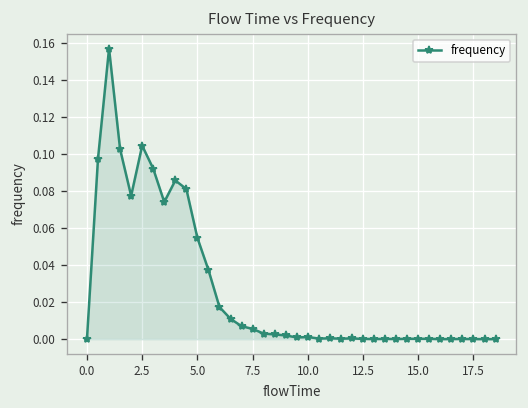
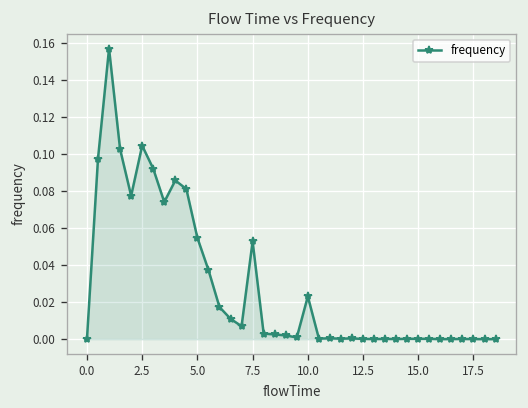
7.5: 0.006 -> 0.053
10.0: 0.001 -> 0.023
